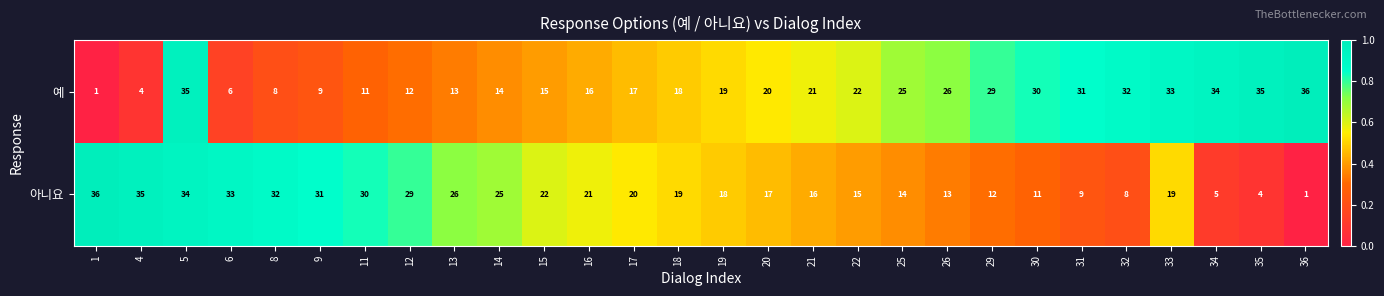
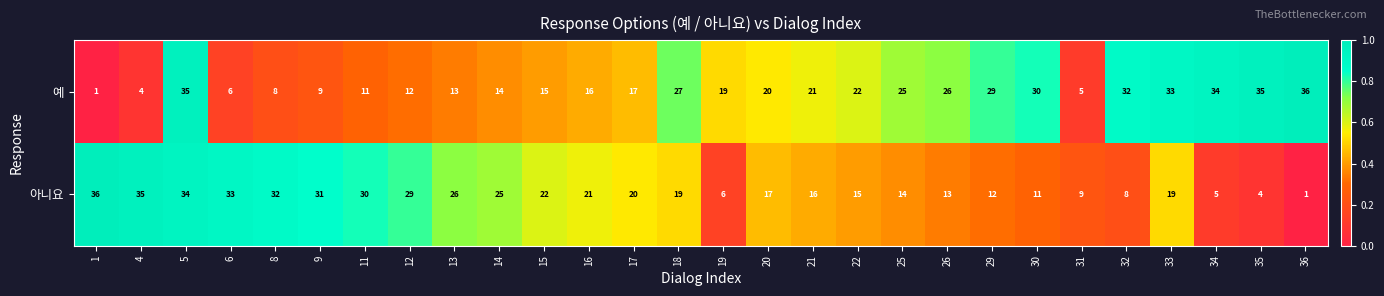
예, 18: 18 -> 27
예, 31: 31 -> 5
아니요, 19: 18 -> 6
